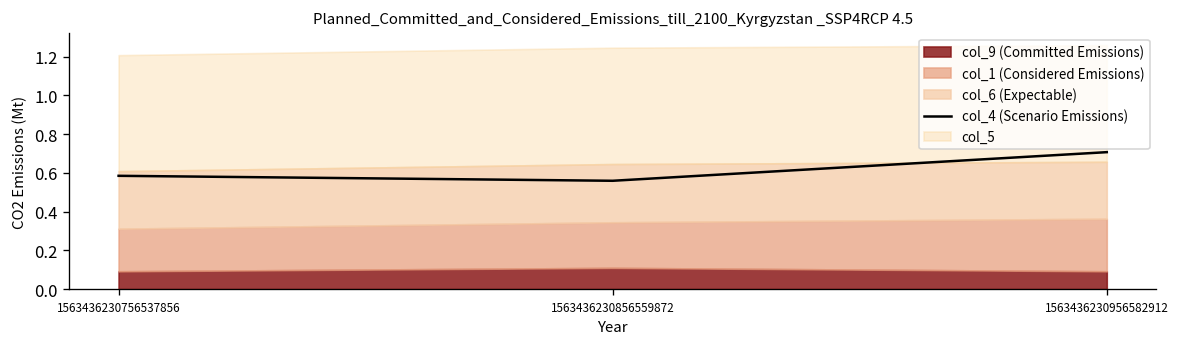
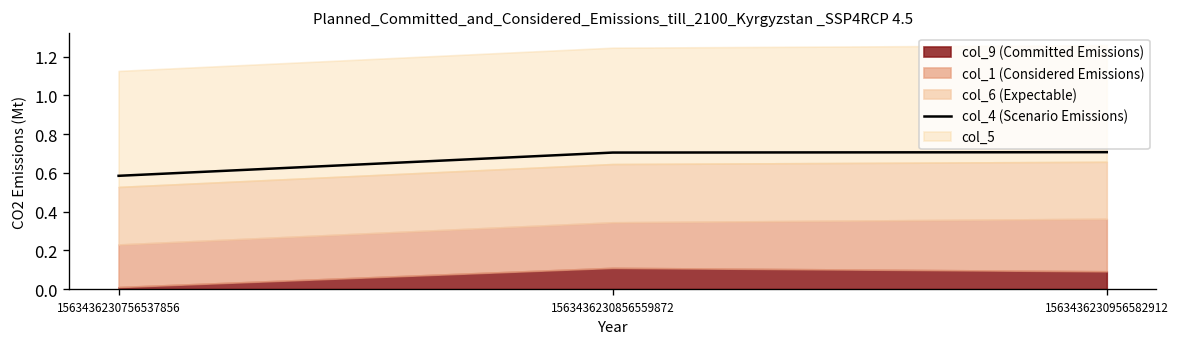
col_9 (Committed Emissions), 1563436230756537856: 0.09 -> 0.01
col_4 (Scenario Emissions), 1563436230856559872: 0.56 -> 0.70
